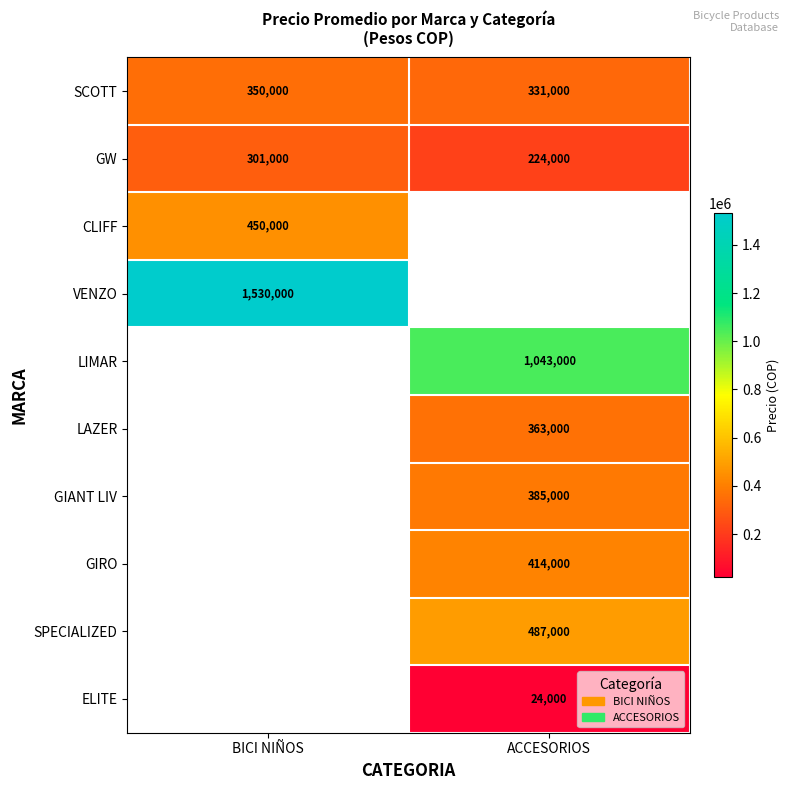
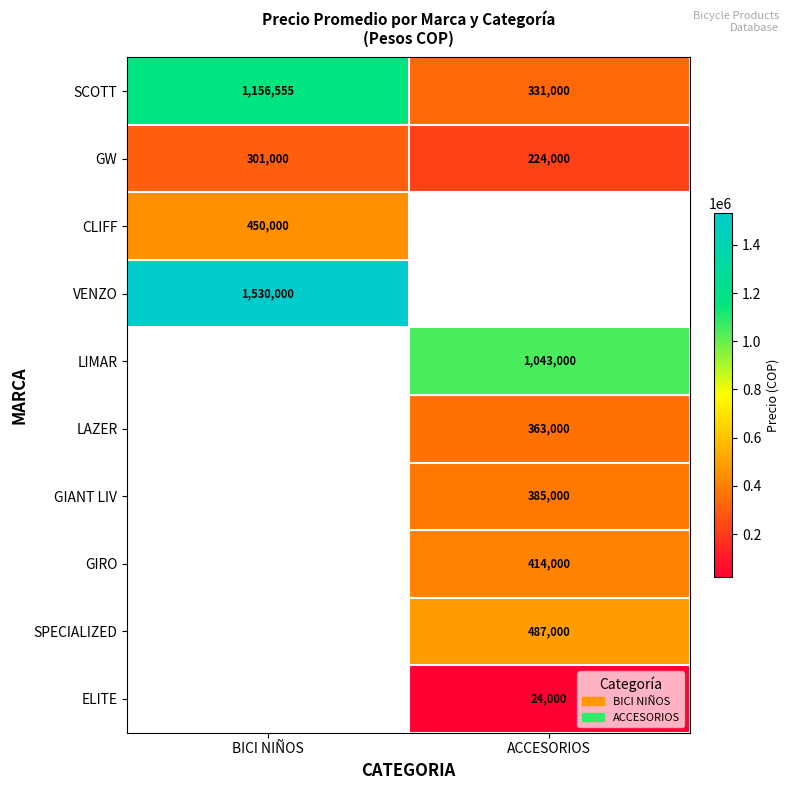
SCOTT, BICI NIÑOS: 350,000 -> 1,156,555
